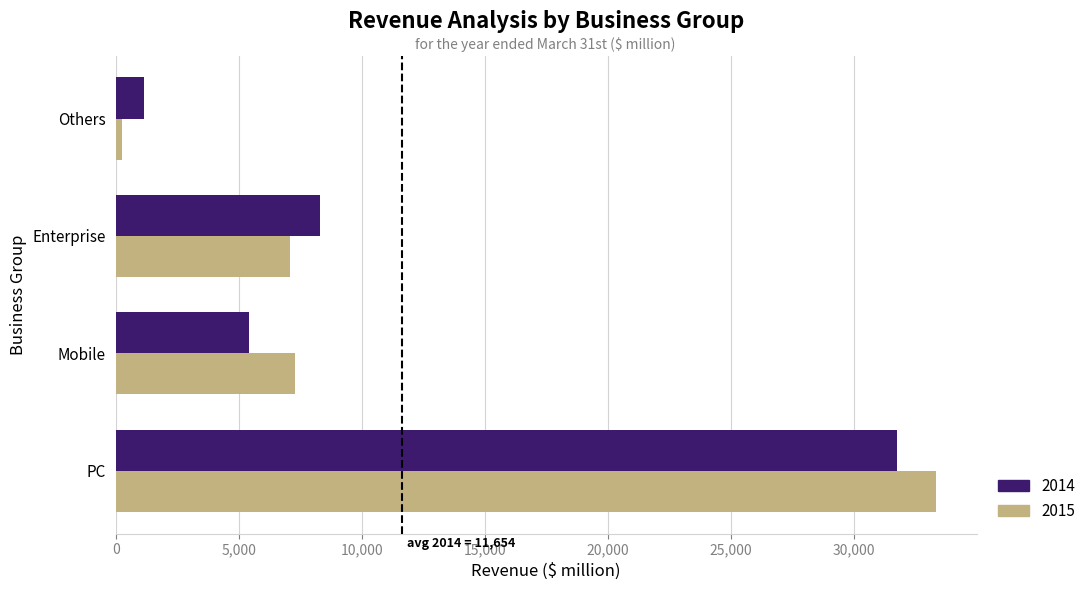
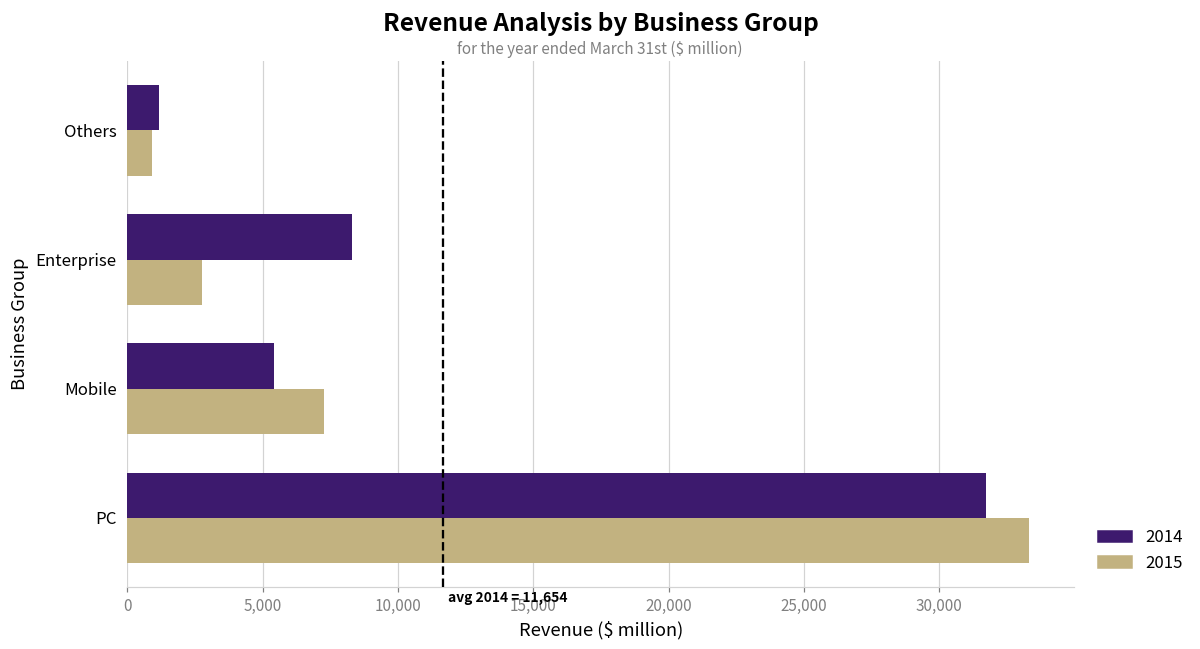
2015, Others: 300 -> 900
2015, Enterprise: 7,100 -> 2,800
